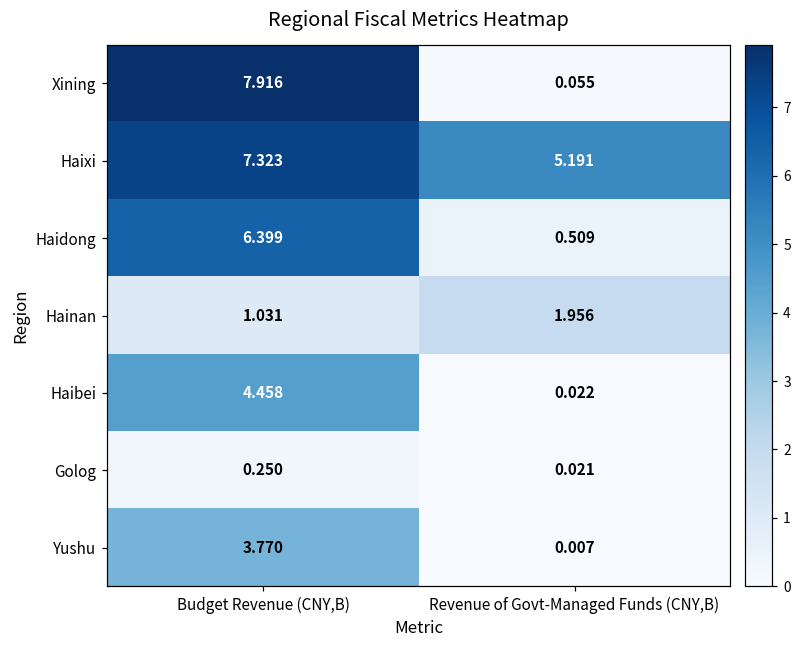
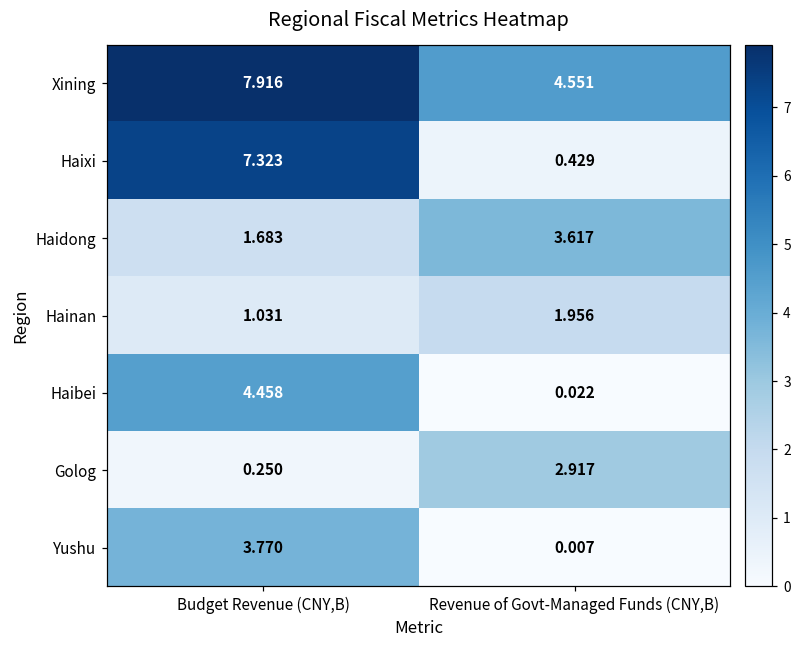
Xining, Revenue of Govt-Managed Funds (CNY,B): 0.055 -> 4.551
Haixi, Revenue of Govt-Managed Funds (CNY,B): 5.191 -> 0.429
Haidong, Budget Revenue (CNY,B): 6.399 -> 1.683
Haidong, Revenue of Govt-Managed Funds (CNY,B): 0.509 -> 3.617
Golog, Revenue of Govt-Managed Funds (CNY,B): 0.021 -> 2.917
